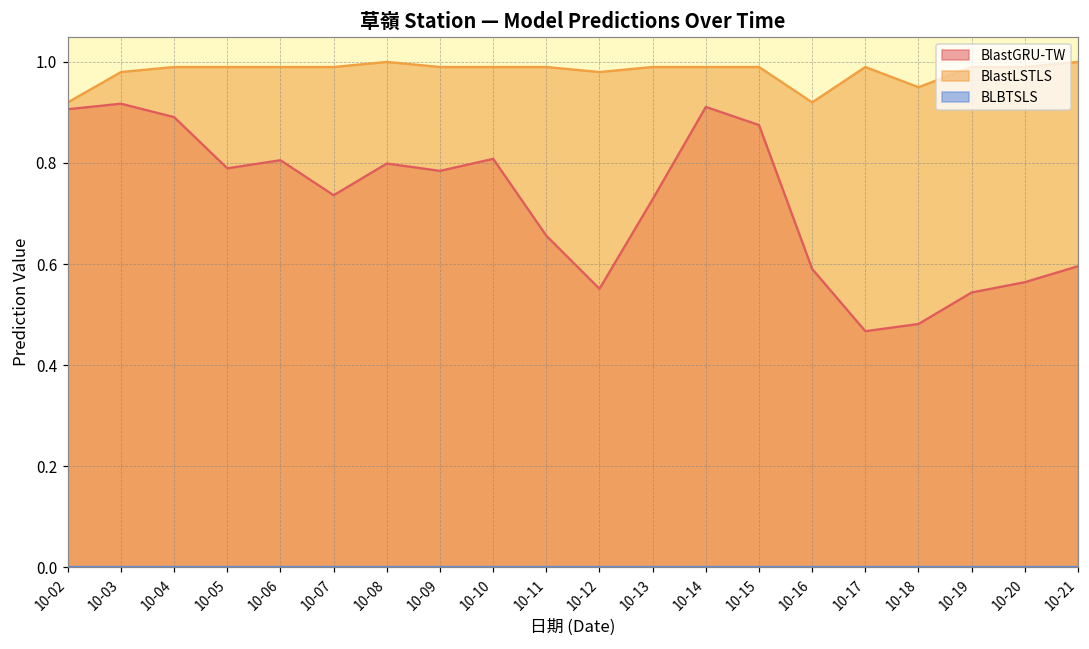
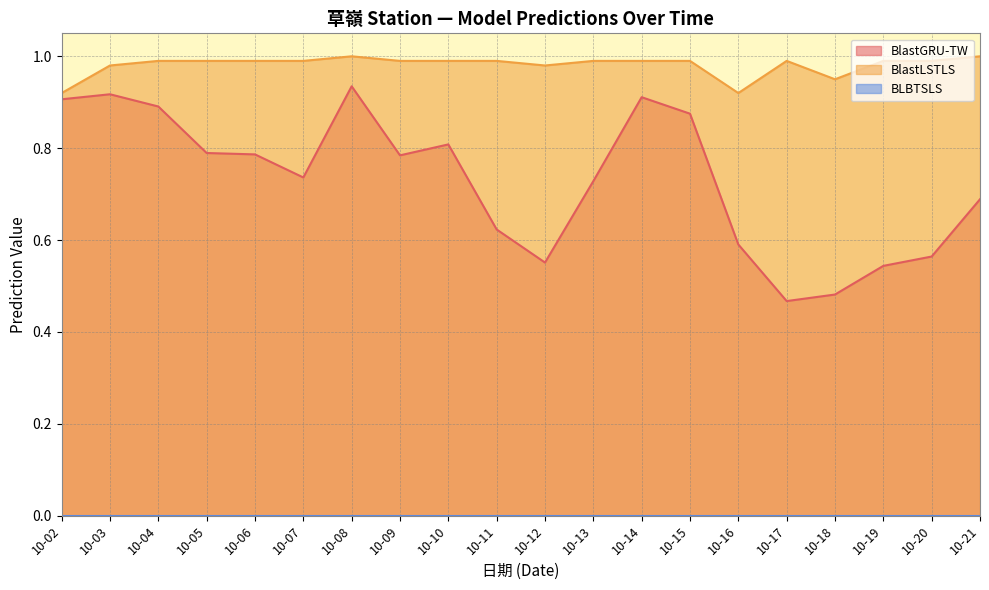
BlastGRU-TW, 10-06: 0.81 -> 0.79
BlastGRU-TW, 10-08: 0.80 -> 0.93
BlastGRU-TW, 10-11: 0.66 -> 0.62
BlastGRU-TW, 10-21: 0.60 -> 0.69
